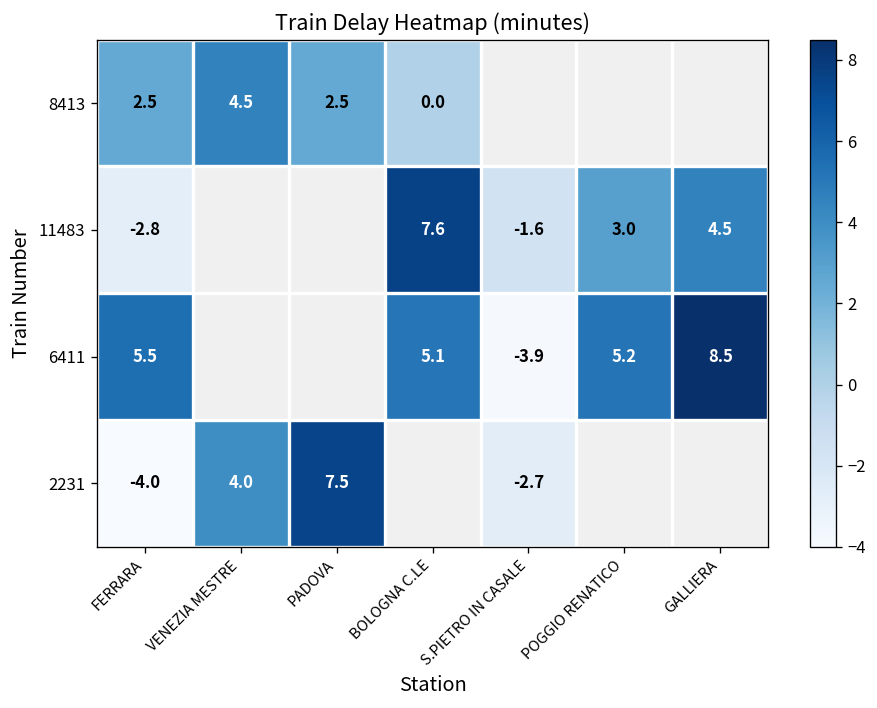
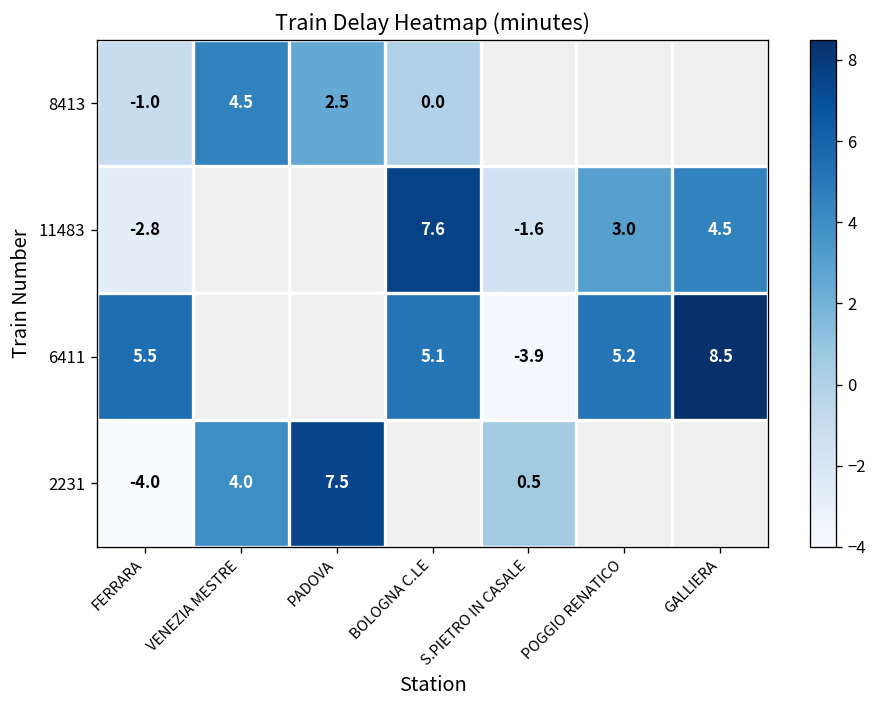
8413, FERRARA: 2.5 -> -1.0
2231, S.PIETRO IN CASALE: -2.7 -> 0.5
